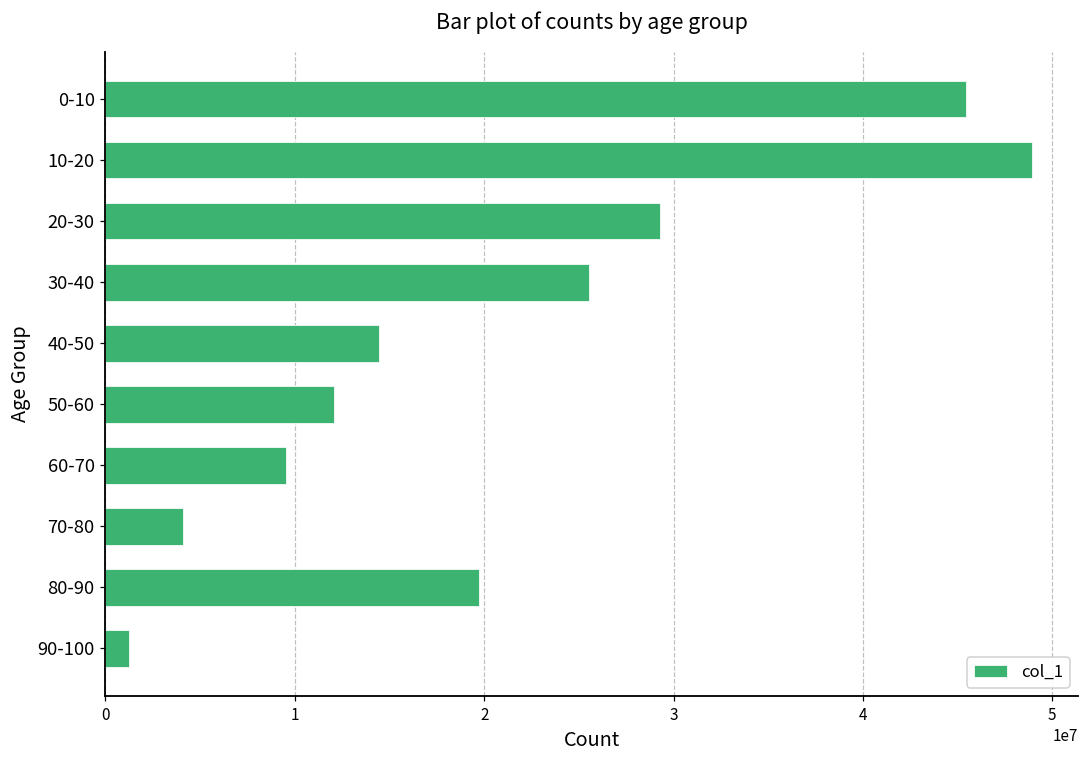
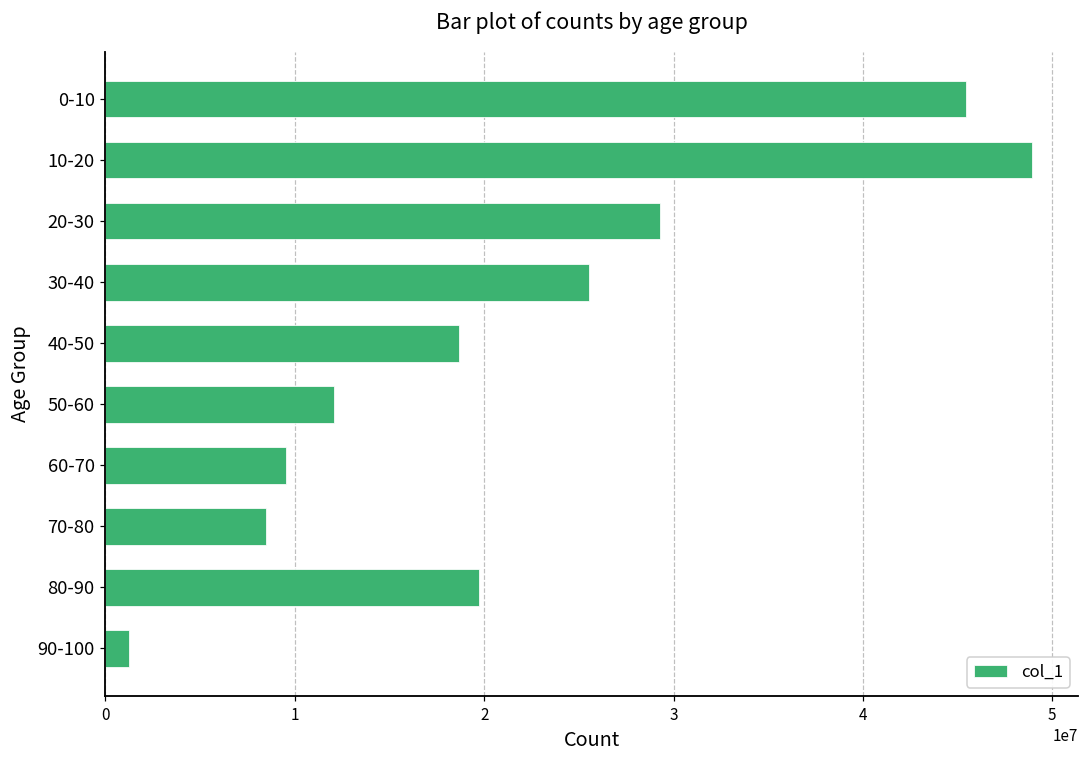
40-50: 14500000 -> 18700000
70-80: 4100000 -> 8500000
